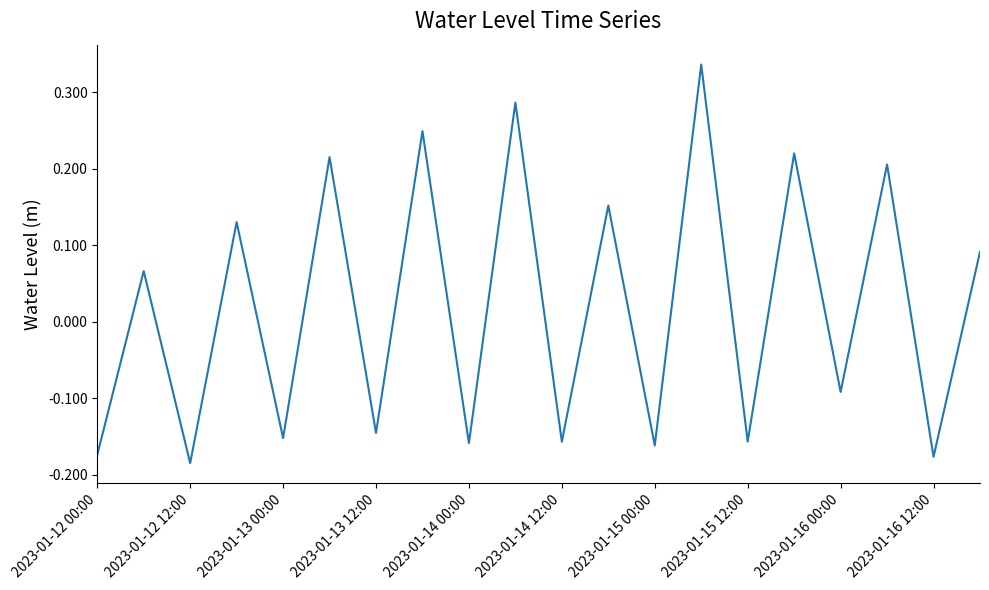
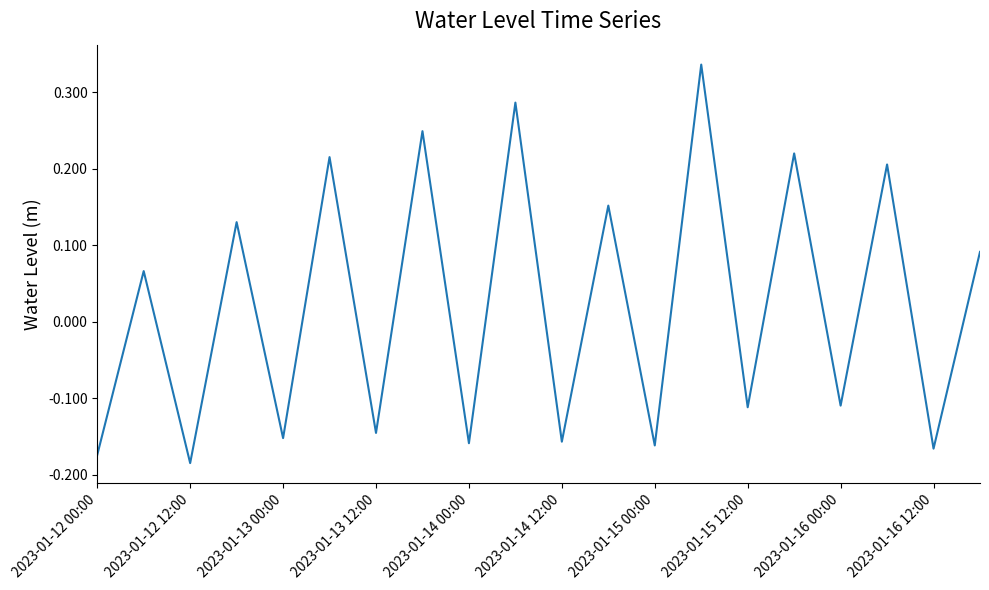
2023-01-15 12:00: -0.16 -> -0.11
2023-01-16 00:00: -0.09 -> -0.11
2023-01-16 12:00: -0.18 -> -0.17
